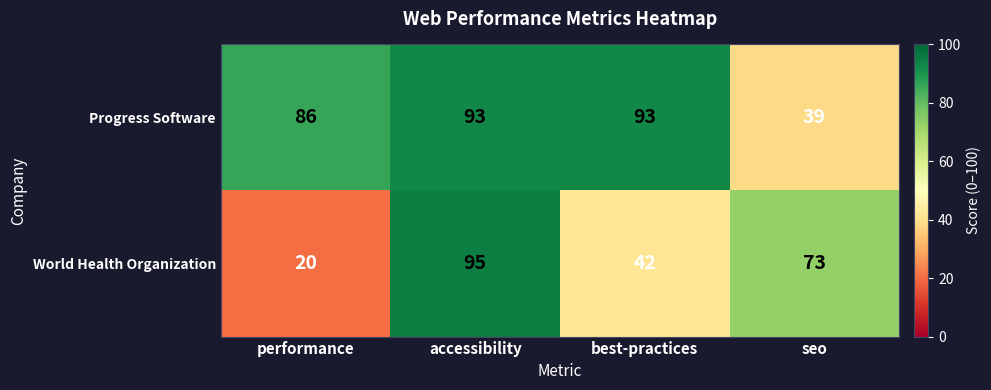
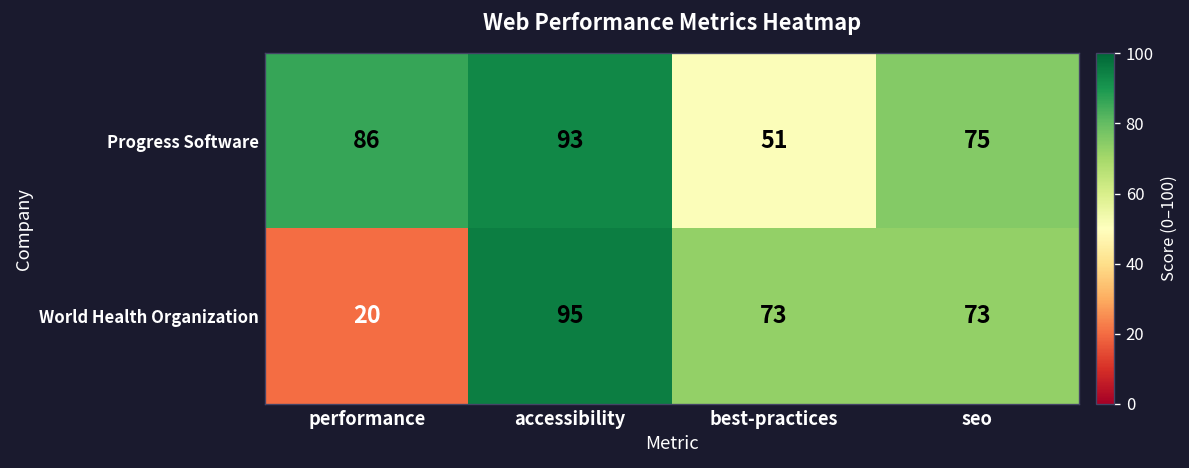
Progress Software, best-practices: 93 -> 51
Progress Software, seo: 39 -> 75
World Health Organization, best-practices: 42 -> 73
